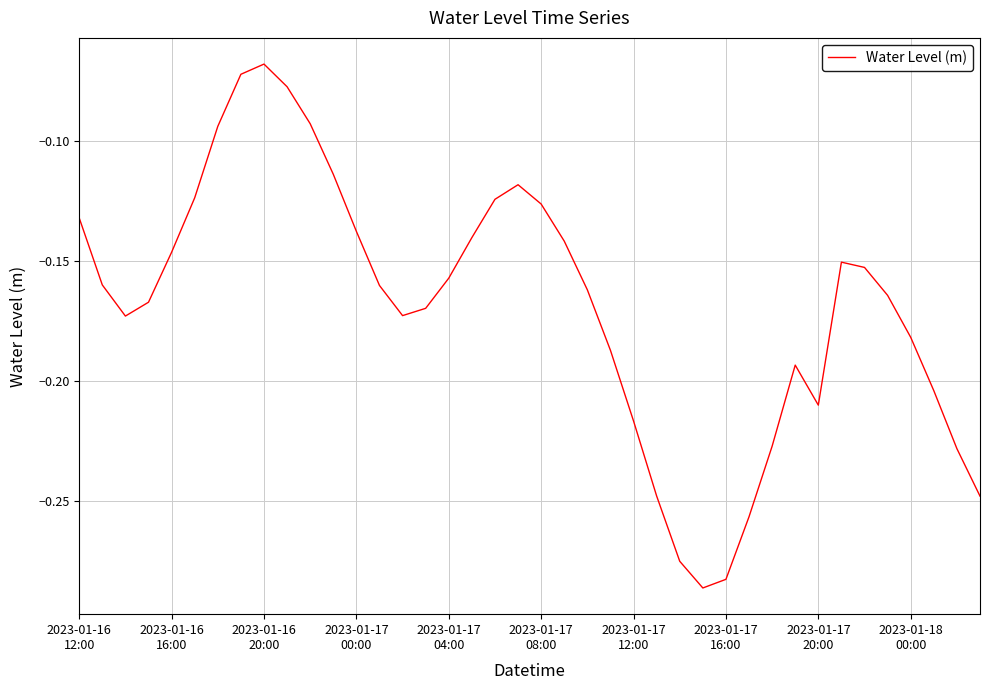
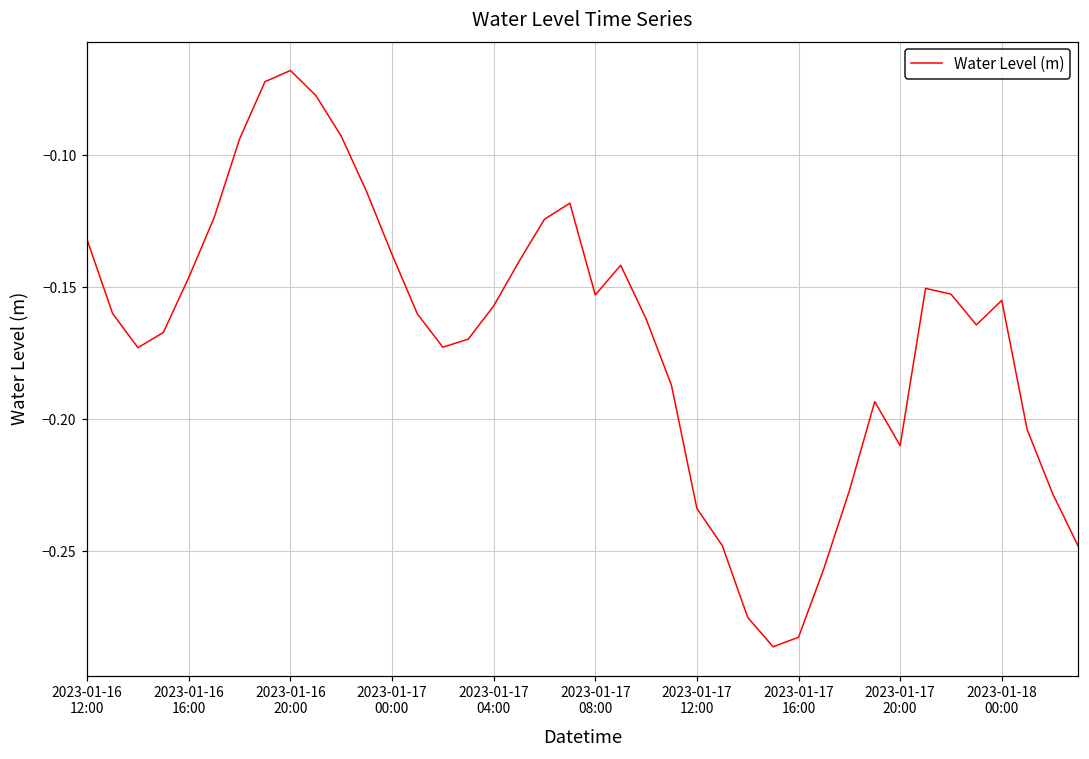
2023-01-17 08:00: -0.126 -> -0.153
2023-01-17 12:00: -0.217 -> -0.234
2023-01-18 00:00: -0.182 -> -0.155
